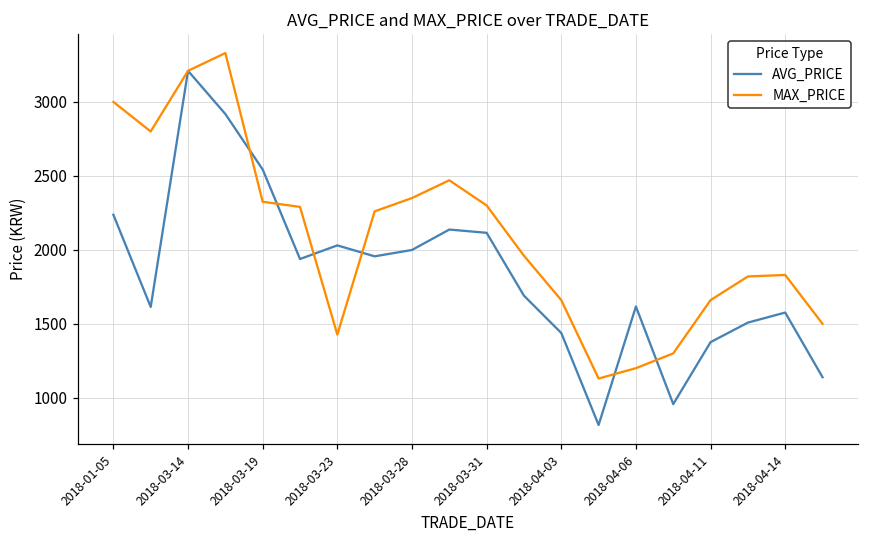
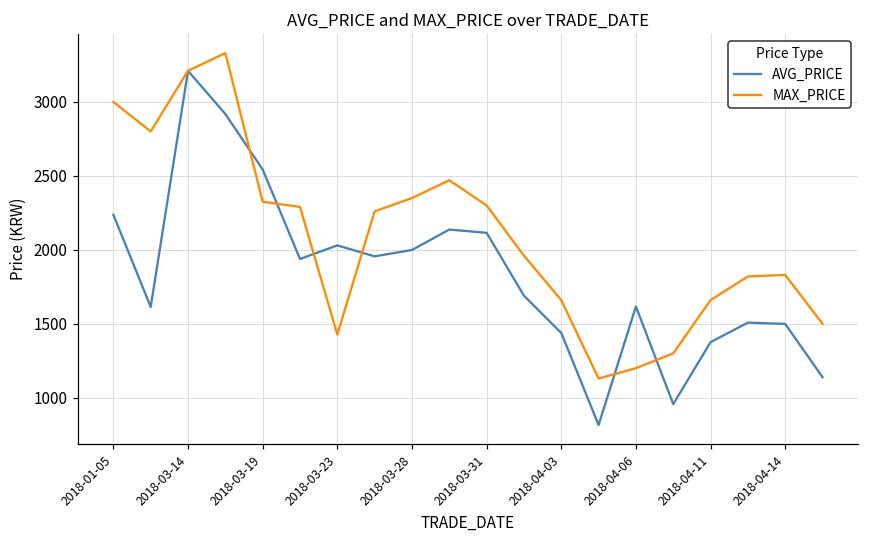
AVG_PRICE, 2018-04-14: 1580 -> 1500
